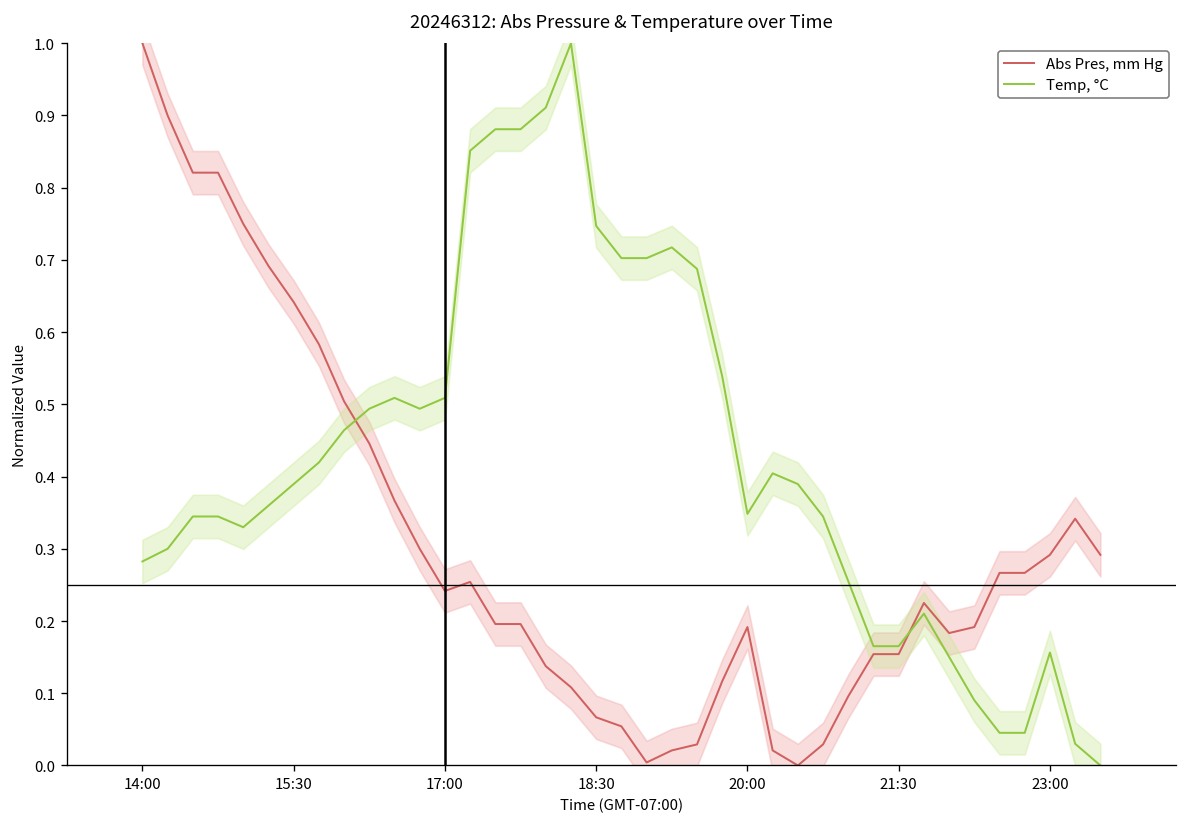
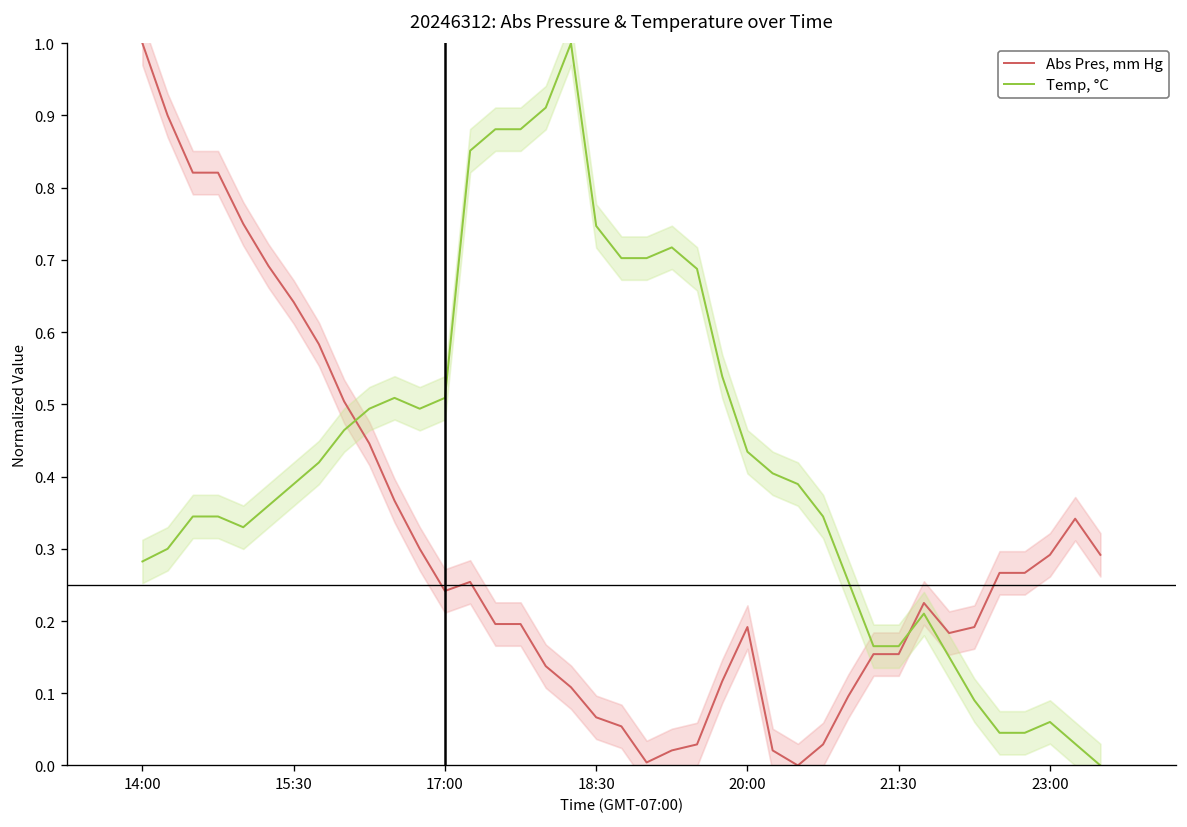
Temp, °C, 20:00: 0.35 -> 0.43
Temp, °C, 23:00: 0.16 -> 0.06
